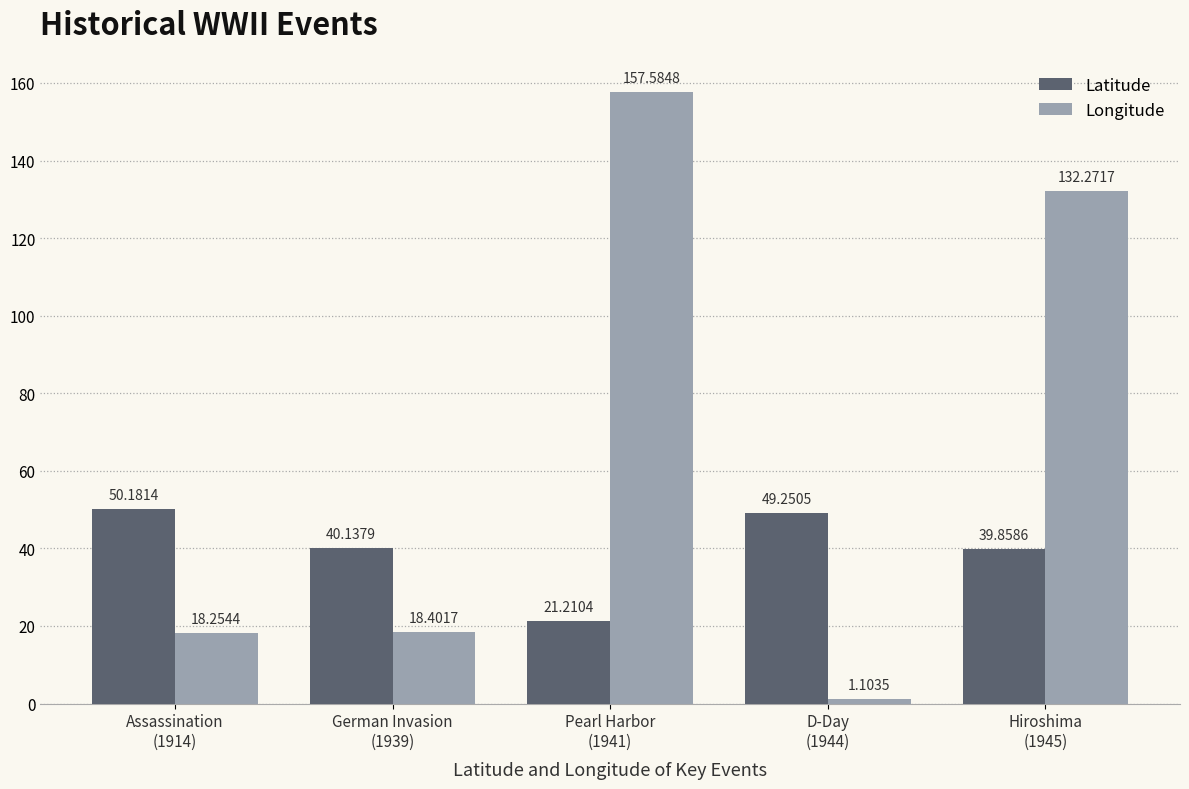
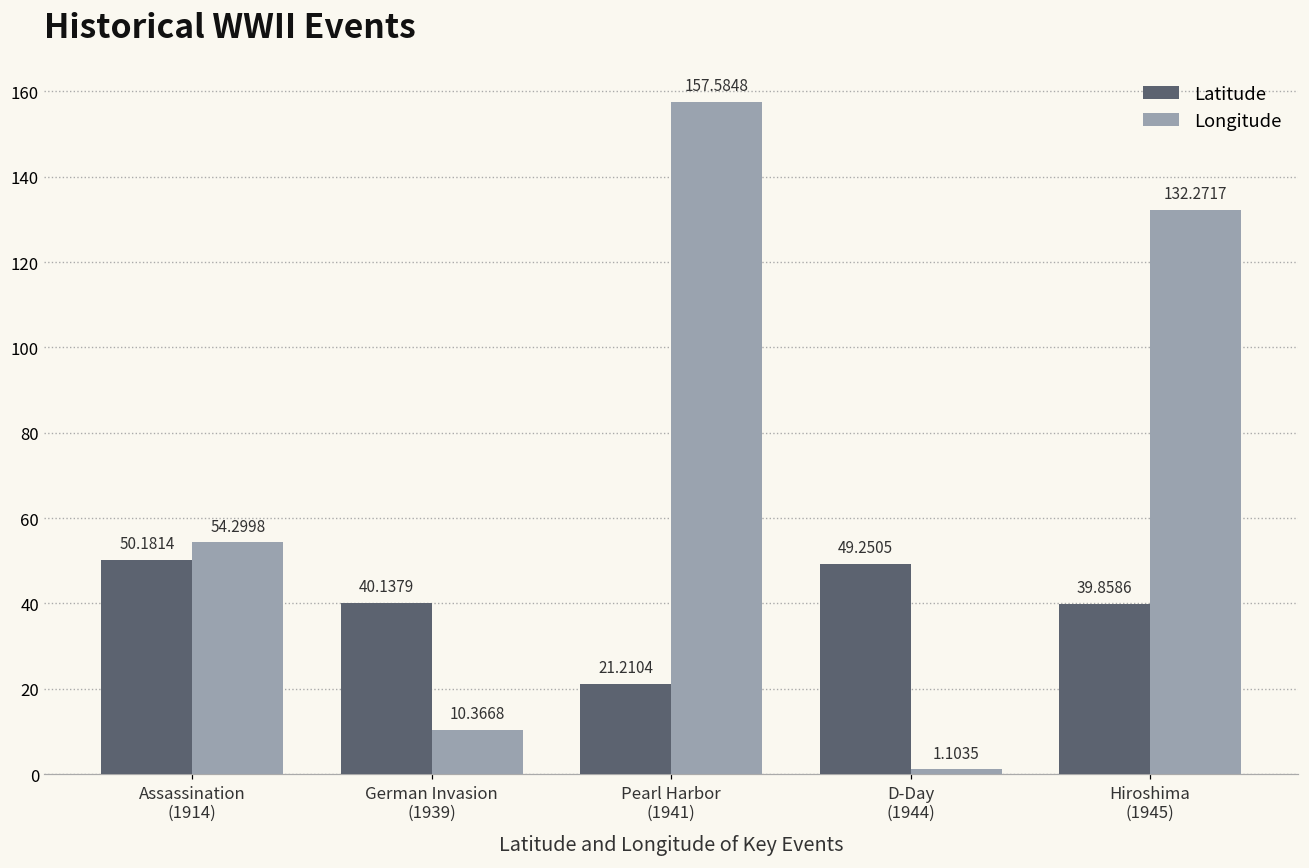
Longitude, Assassination (1914): 18.2544 -> 54.2998
Longitude, German Invasion (1939): 18.4017 -> 10.3668
